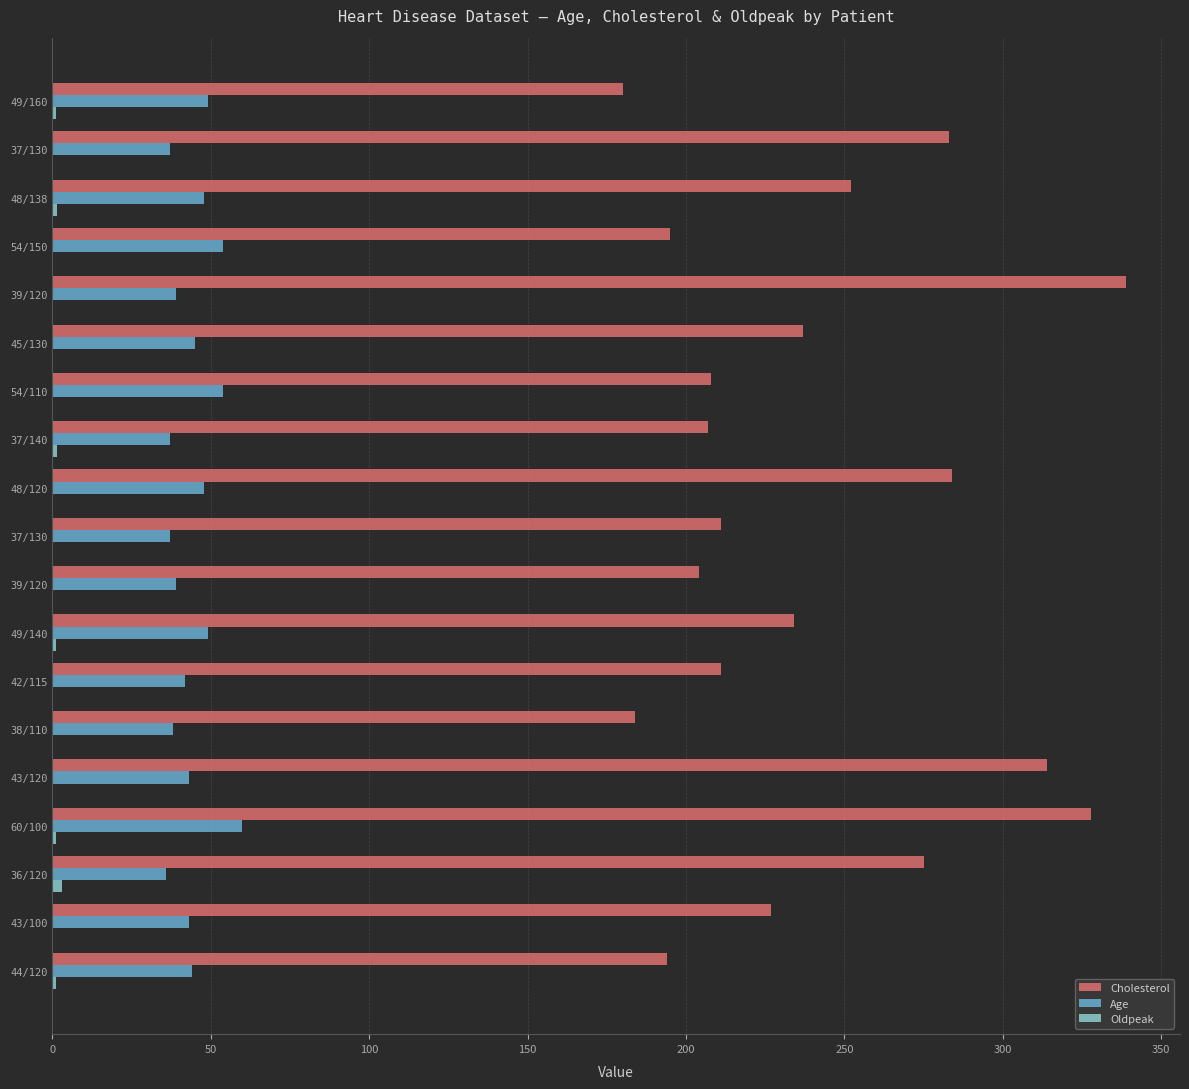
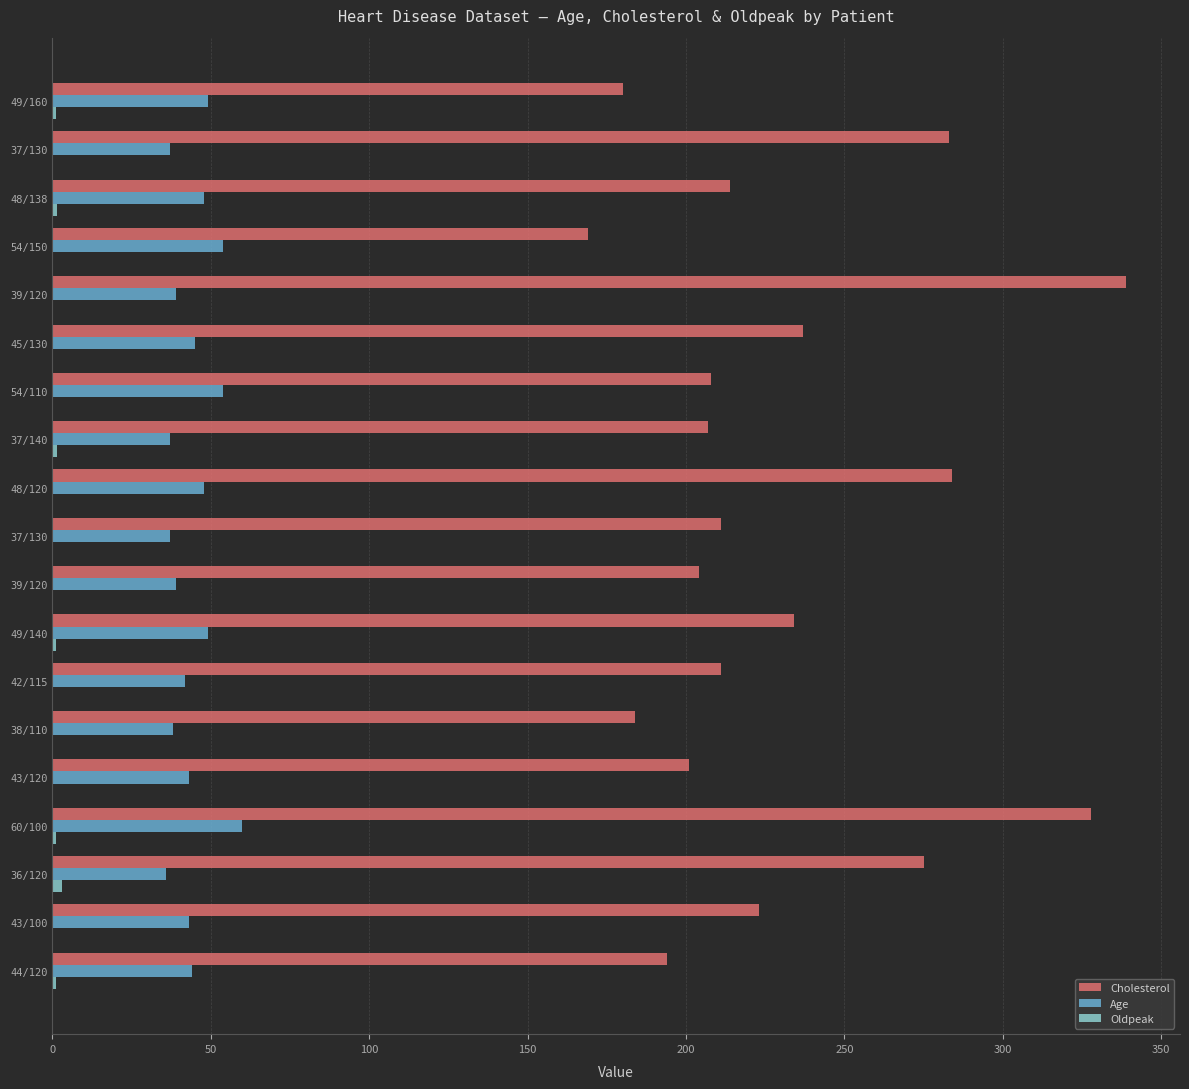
Cholesterol, 48/138: 252 -> 214
Cholesterol, 54/150: 195 -> 169
Cholesterol, 43/120: 314 -> 201
Cholesterol, 43/100: 227 -> 223
